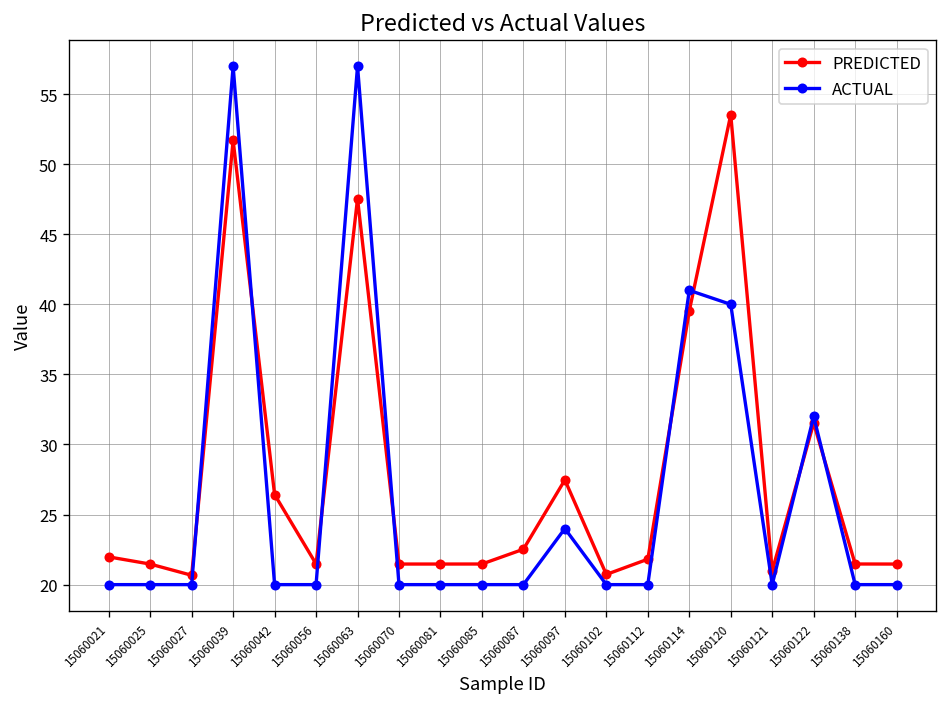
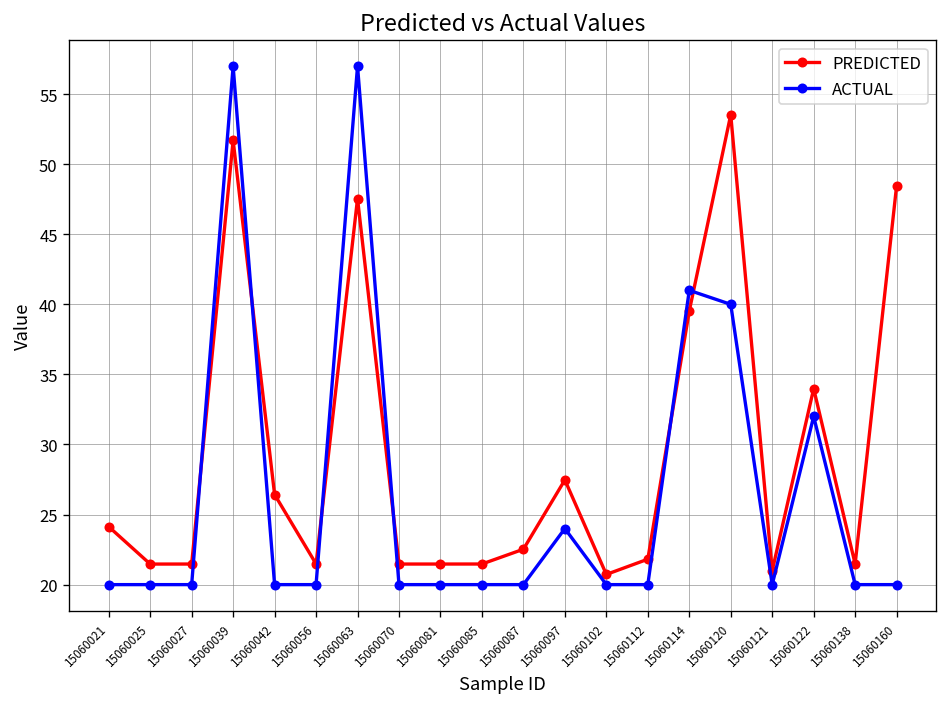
PREDICTED, 15060021: 22.0 -> 24.1
PREDICTED, 15060027: 20.7 -> 21.5
PREDICTED, 15060122: 31.5 -> 34.0
PREDICTED, 15060160: 21.5 -> 48.5
